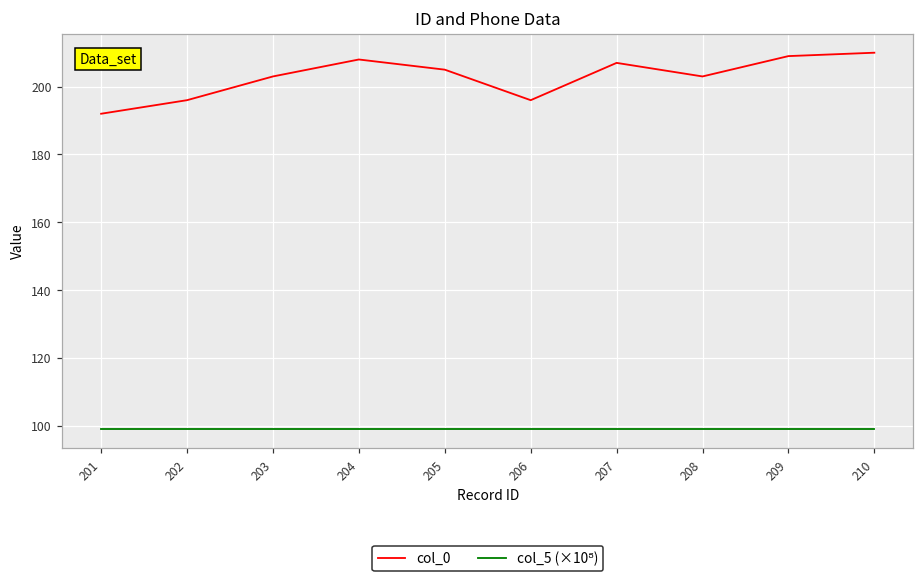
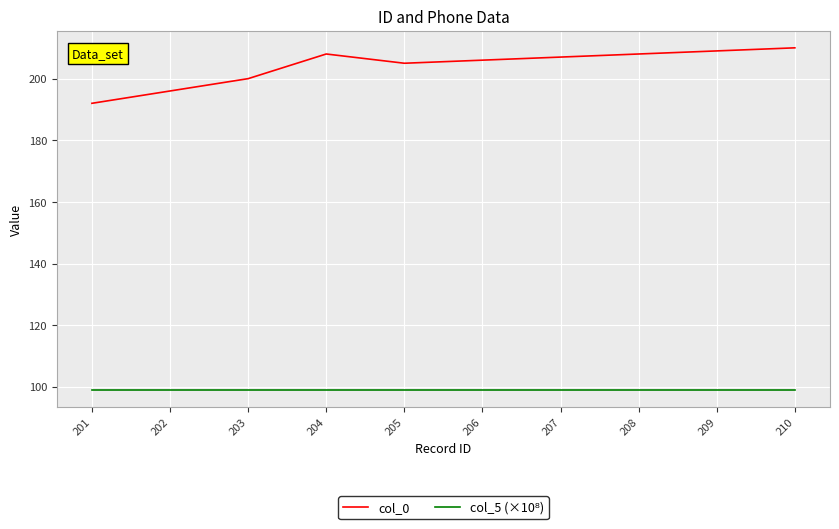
col_0, 203: 203 -> 200
col_0, 206: 196 -> 206
col_0, 208: 203 -> 208
